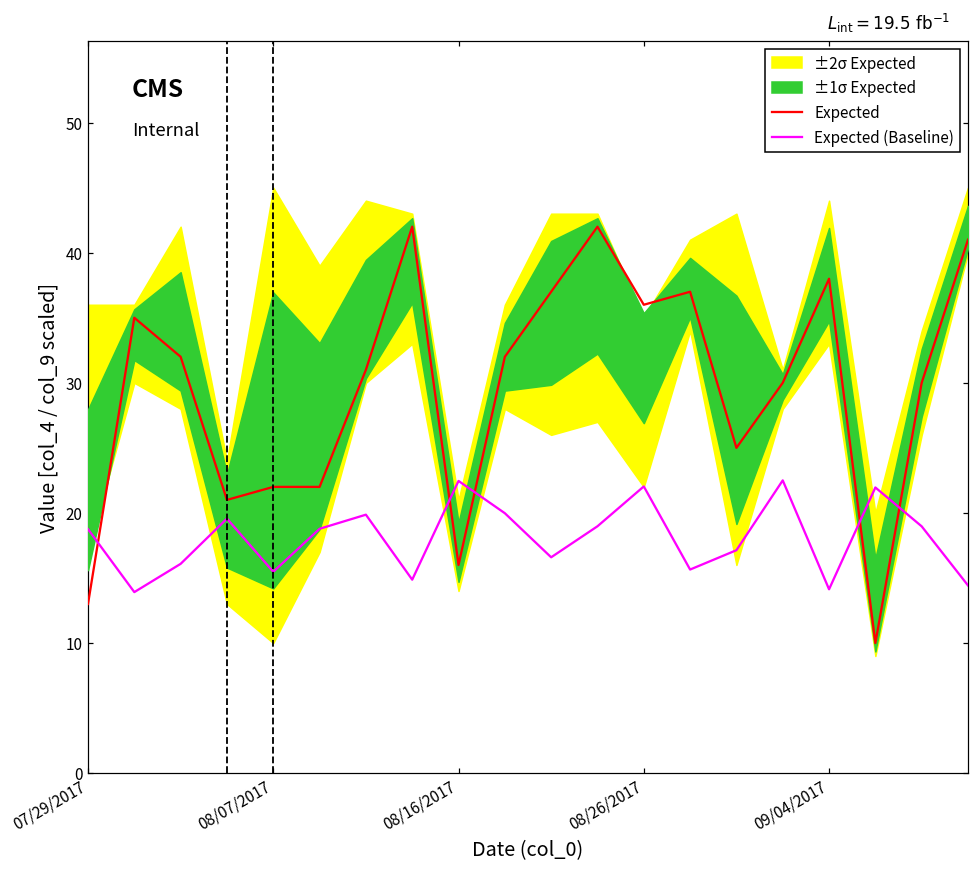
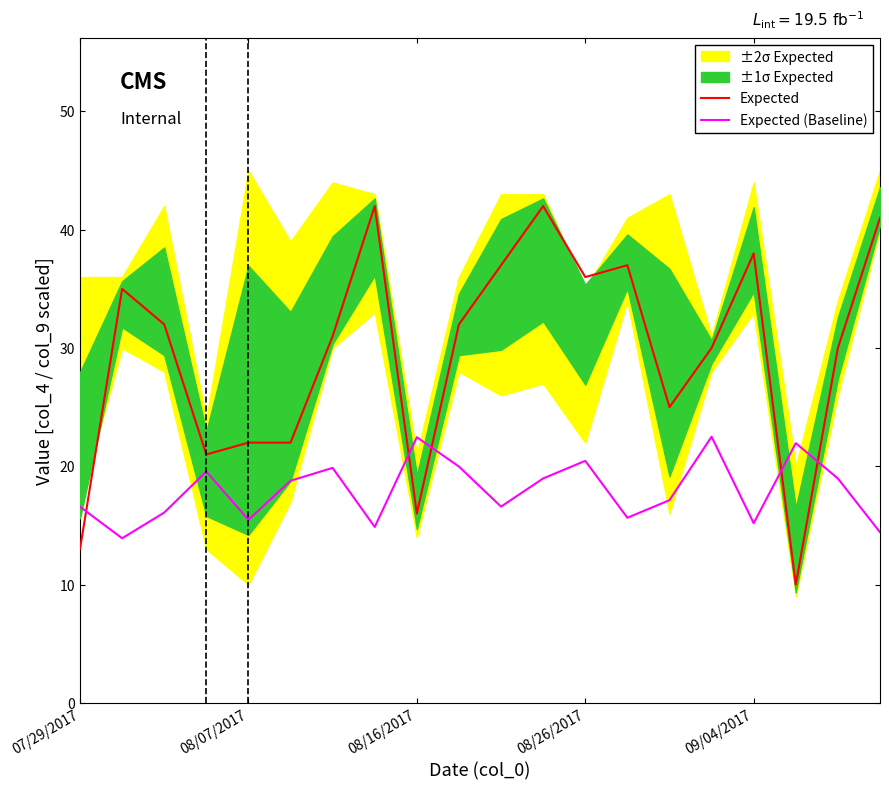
Expected (Baseline), 07/29/2017: 18.8 -> 16.6
Expected (Baseline), 08/26/2017: 22.0 -> 20.5
Expected (Baseline), 09/04/2017: 14.1 -> 15.2
